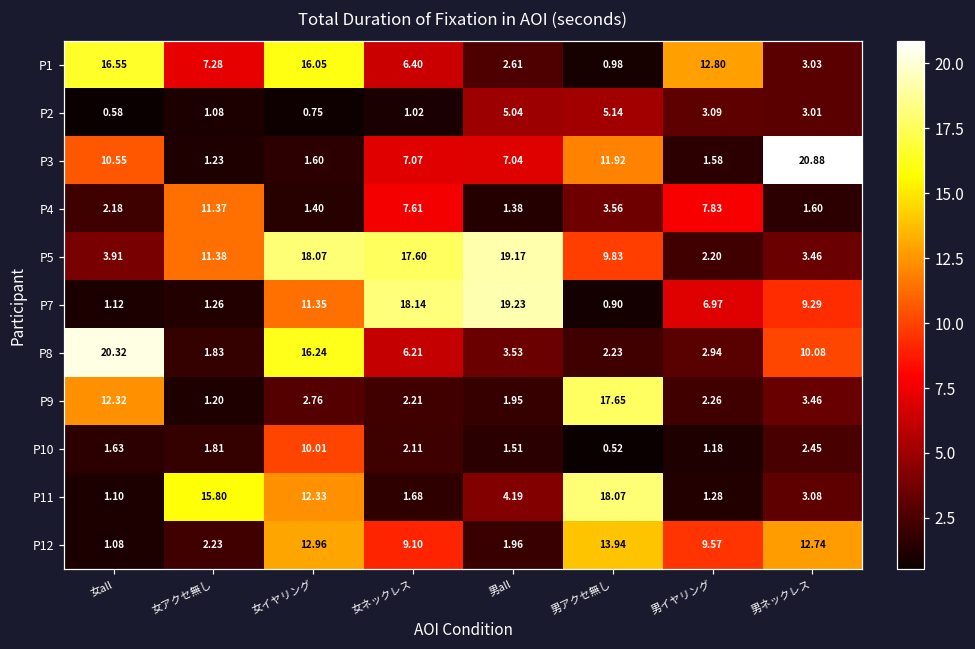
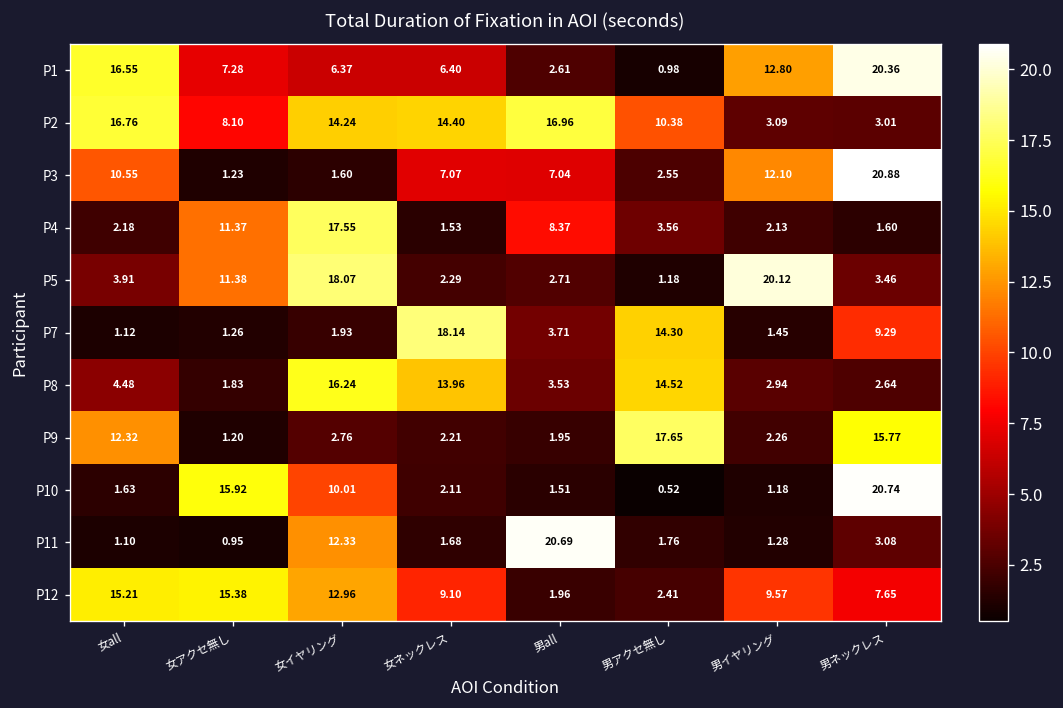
P1, 女イヤリング: 16.05 -> 6.37
P1, 男ネックレス: 3.03 -> 20.36
P2, 女all: 0.58 -> 16.76
P2, 女アクセ無し: 1.08 -> 8.10
P2, 女イヤリング: 0.75 -> 14.24
P2, 女ネックレス: 1.02 -> 14.40
P2, 男all: 5.04 -> 16.96
P2, 男アクセ無し: 5.14 -> 10.38
P3, 男アクセ無し: 11.92 -> 2.55
P3, 男イヤリング: 1.58 -> 12.10
P4, 女イヤリング: 1.40 -> 17.55
P4, 女ネックレス: 7.61 -> 1.53
P4, 男all: 1.38 -> 8.37
P4, 男イヤリング: 7.83 -> 2.13
P5, 女ネックレス: 17.60 -> 2.29
P5, 男all: 19.17 -> 2.71
P5, 男アクセ無し: 9.83 -> 1.18
P5, 男イヤリング: 2.20 -> 20.12
P7, 女イヤリング: 11.35 -> 1.93
P7, 男all: 19.23 -> 3.71
P7, 男アクセ無し: 0.90 -> 14.30
P7, 男イヤリング: 6.97 -> 1.45
P8, 女all: 20.32 -> 4.48
P8, 女ネックレス: 6.21 -> 13.96
P8, 男アクセ無し: 2.23 -> 14.52
P8, 男ネックレス: 10.08 -> 2.64
P9, 男ネックレス: 3.46 -> 15.77
P10, 女アクセ無し: 1.81 -> 15.92
P10, 男ネックレス: 2.45 -> 20.74
P11, 女アクセ無し: 15.80 -> 0.95
P11, 男all: 4.19 -> 20.69
P11, 男アクセ無し: 18.07 -> 1.76
P12, 女all: 1.08 -> 15.21
P12, 女アクセ無し: 2.23 -> 15.38
P12, 男アクセ無し: 13.94 -> 2.41
P12, 男ネックレス: 12.74 -> 7.65
